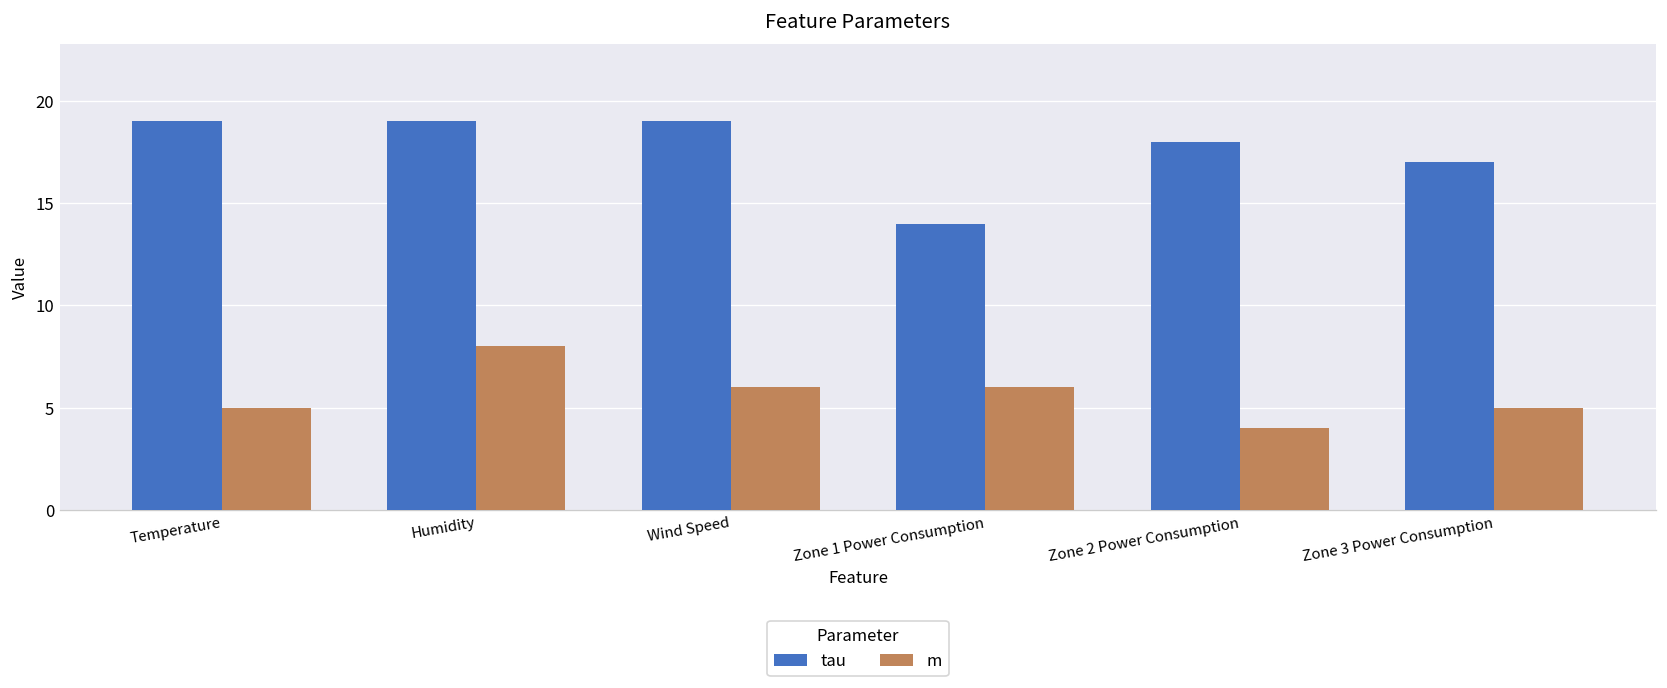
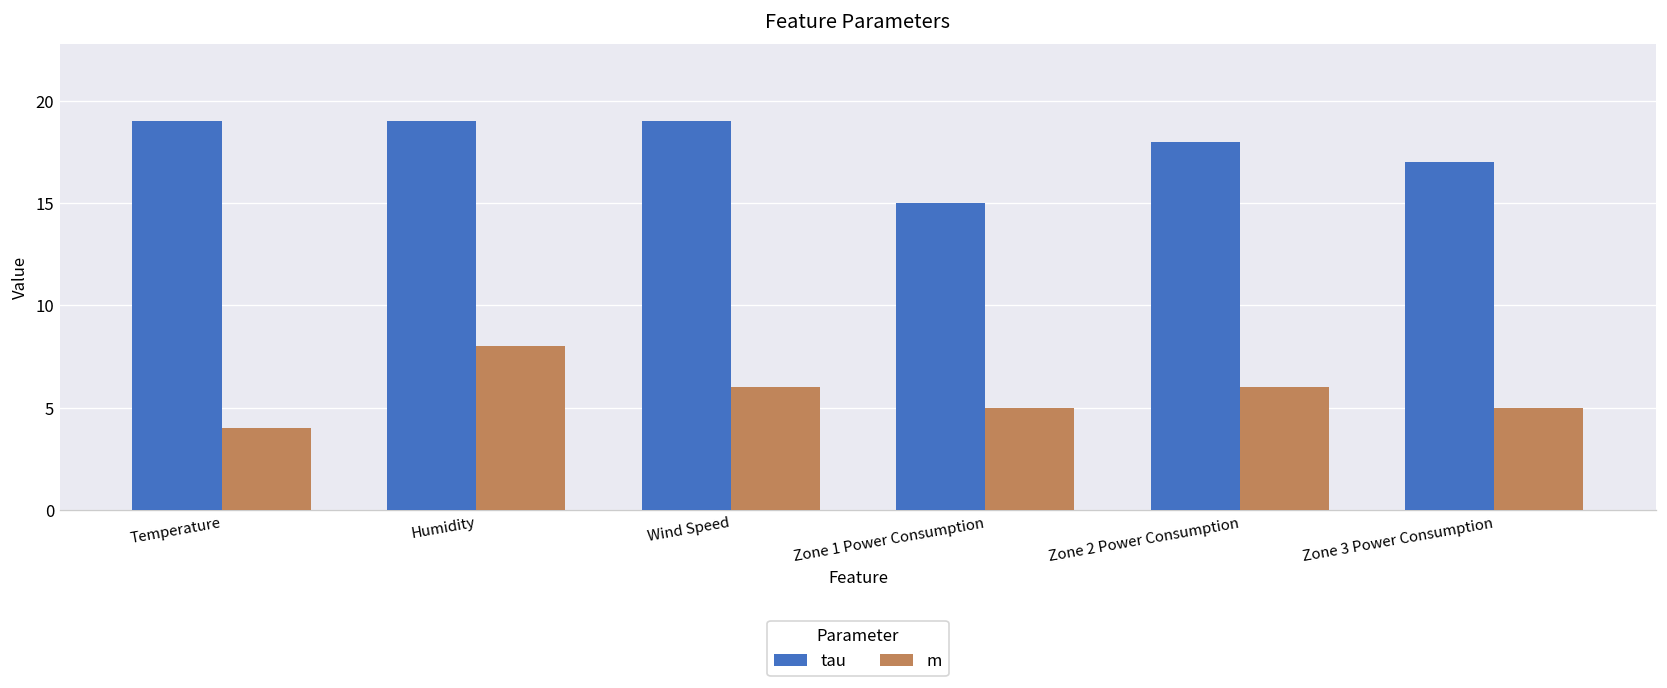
m, Temperature: 5 -> 4
tau, Zone 1 Power Consumption: 14 -> 15
m, Zone 1 Power Consumption: 6 -> 5
m, Zone 2 Power Consumption: 4 -> 6
